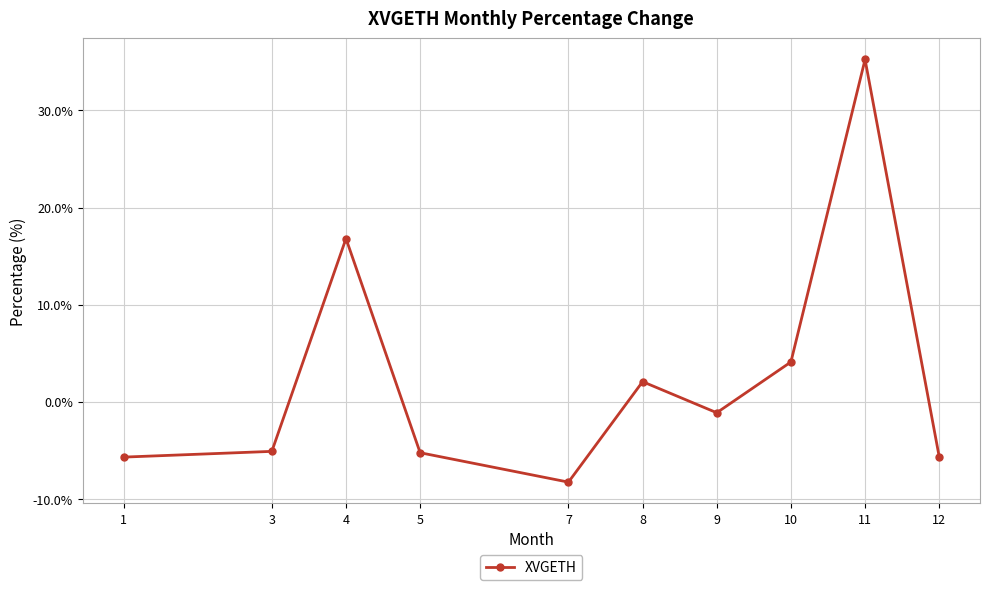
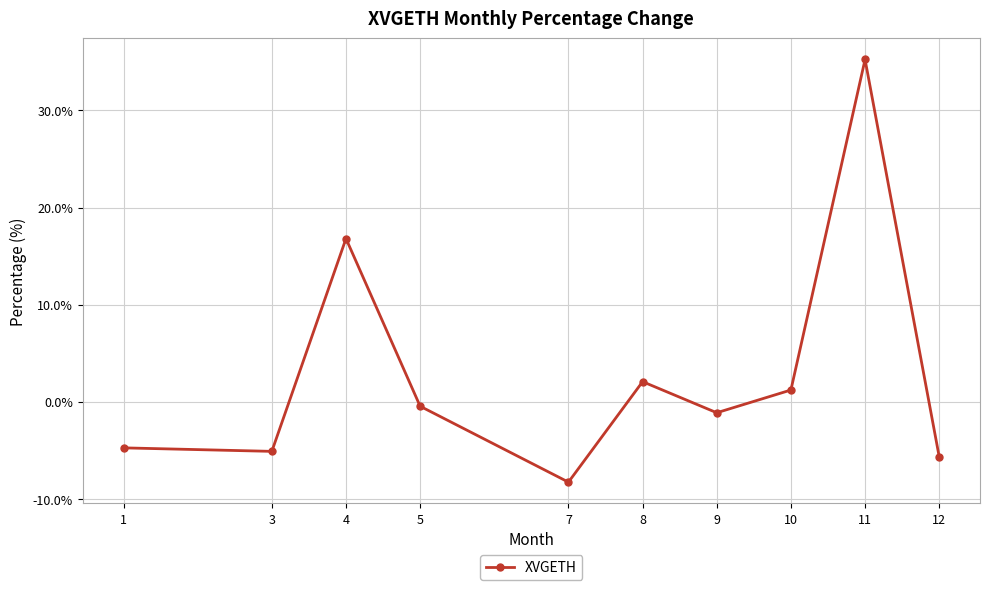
1: -6% -> -5%
5: -5% -> 0%
10: 4% -> 1%
